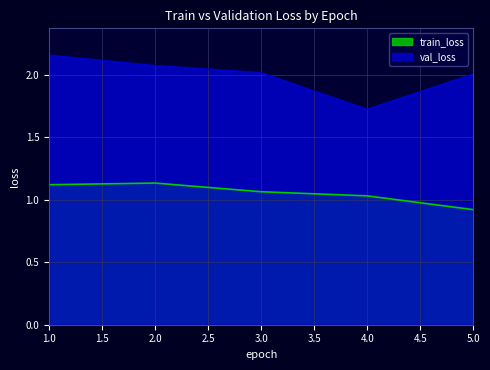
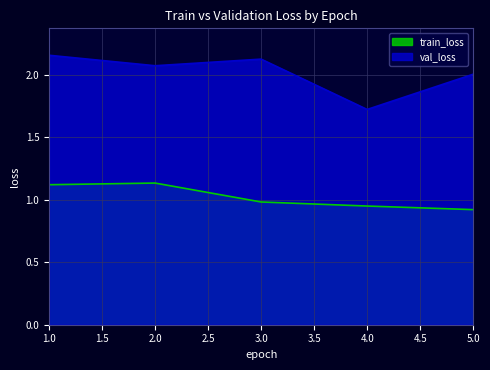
train_loss, 3.0: 1.06 -> 0.98
val_loss, 3.0: 2.02 -> 2.13
train_loss, 4.0: 1.03 -> 0.95
